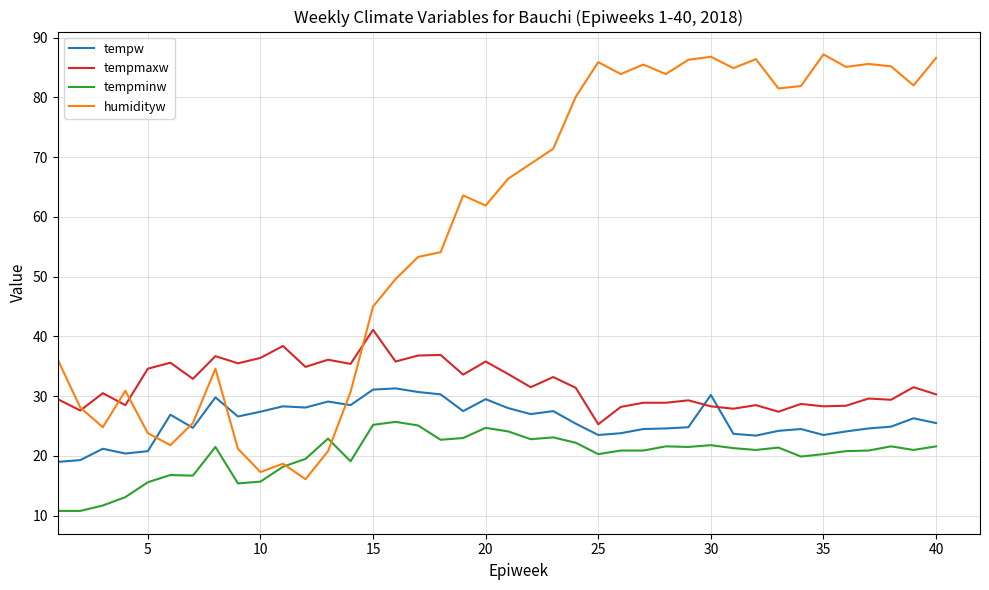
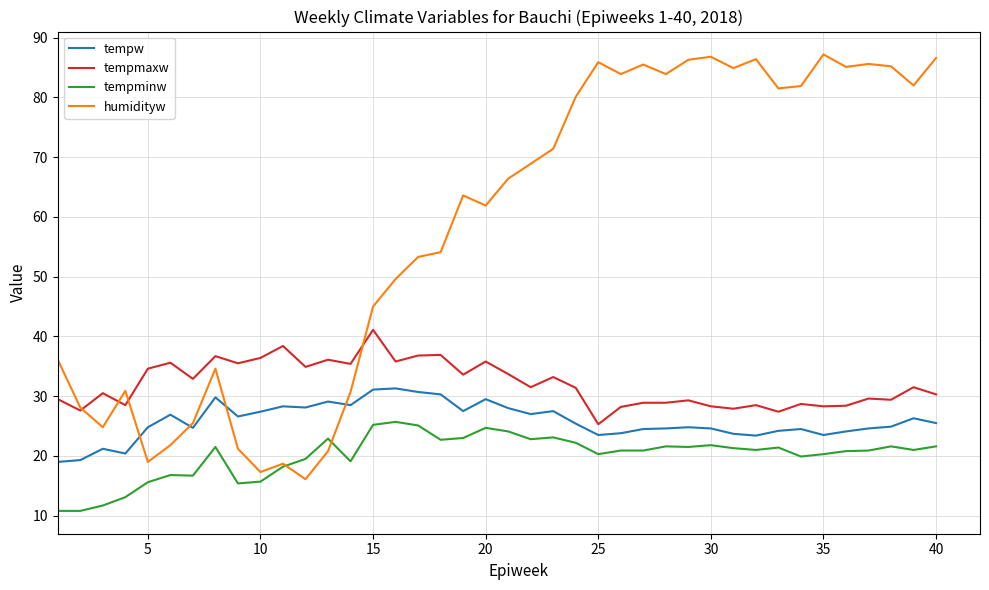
tempw, 5: 21 -> 25
humidityw, 5: 24 -> 19
tempw, 30: 30 -> 25
